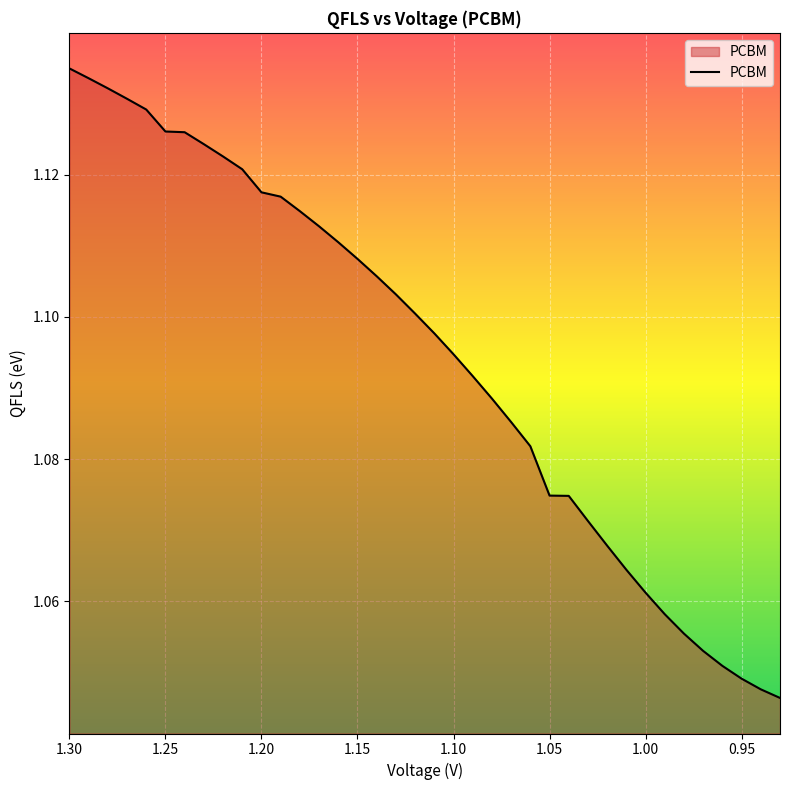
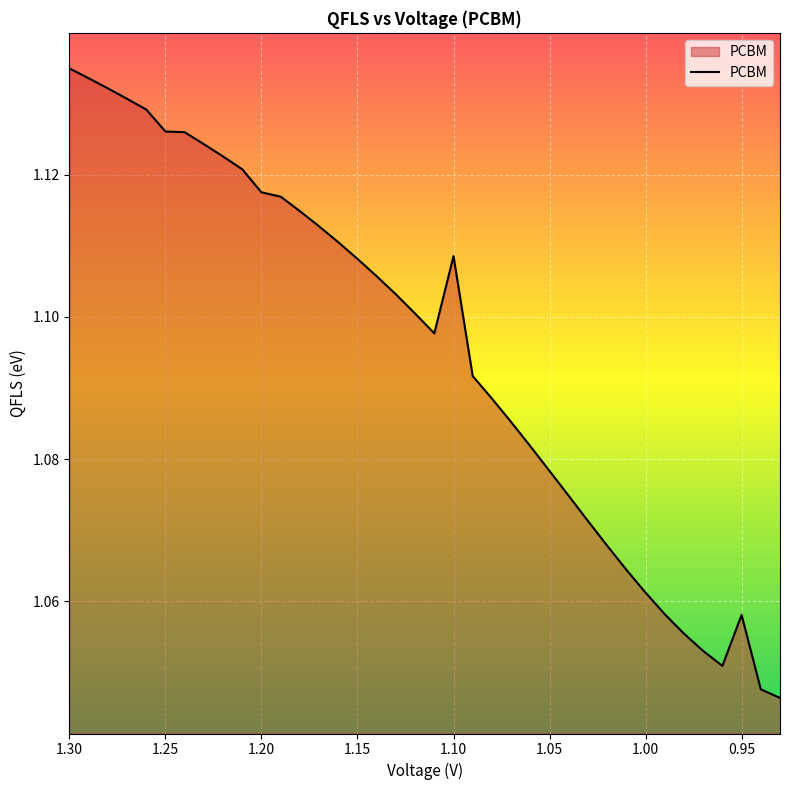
1.10: 1.095 -> 1.109
1.05: 1.075 -> 1.078
0.95: 1.049 -> 1.058
